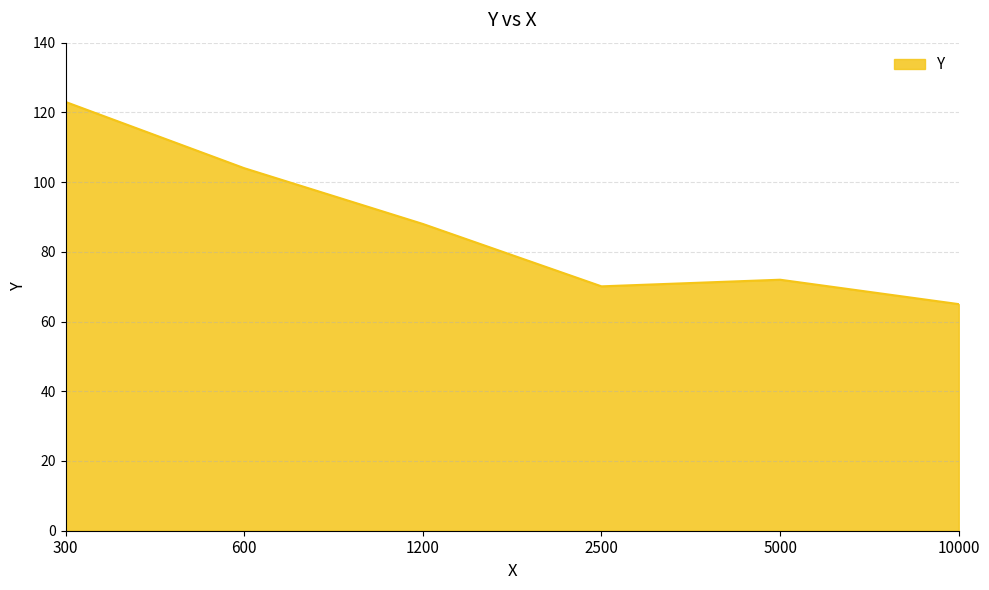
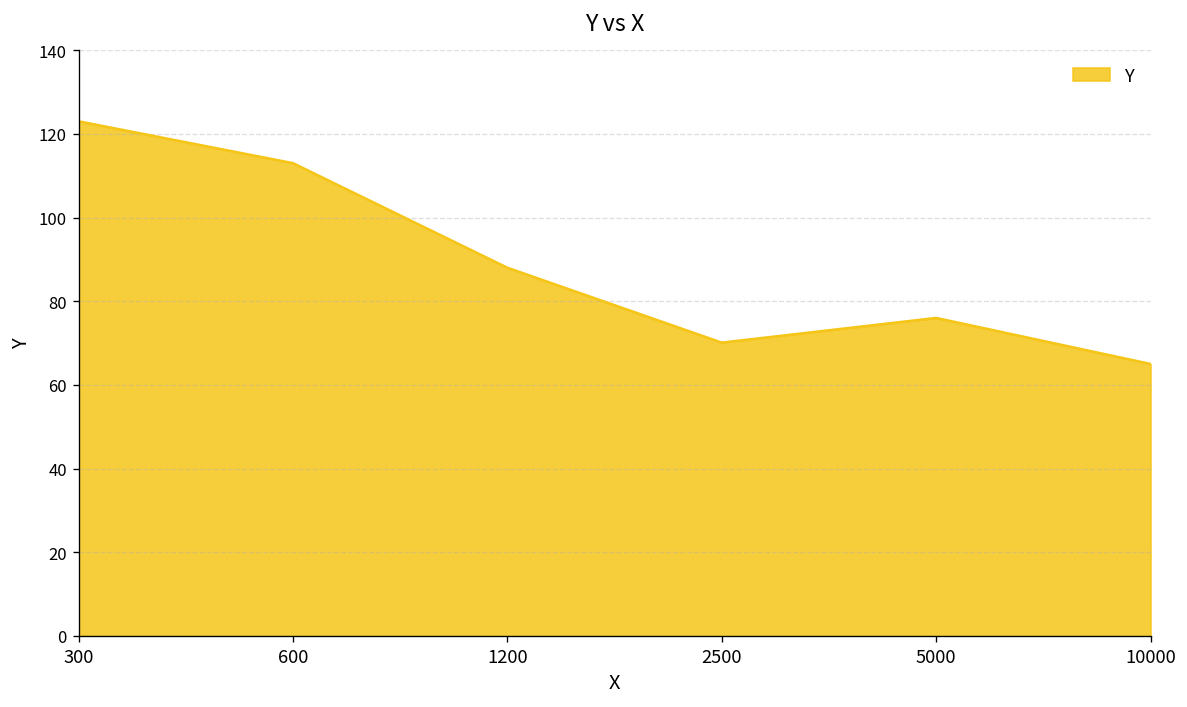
600: 104 -> 113
5000: 72 -> 76
